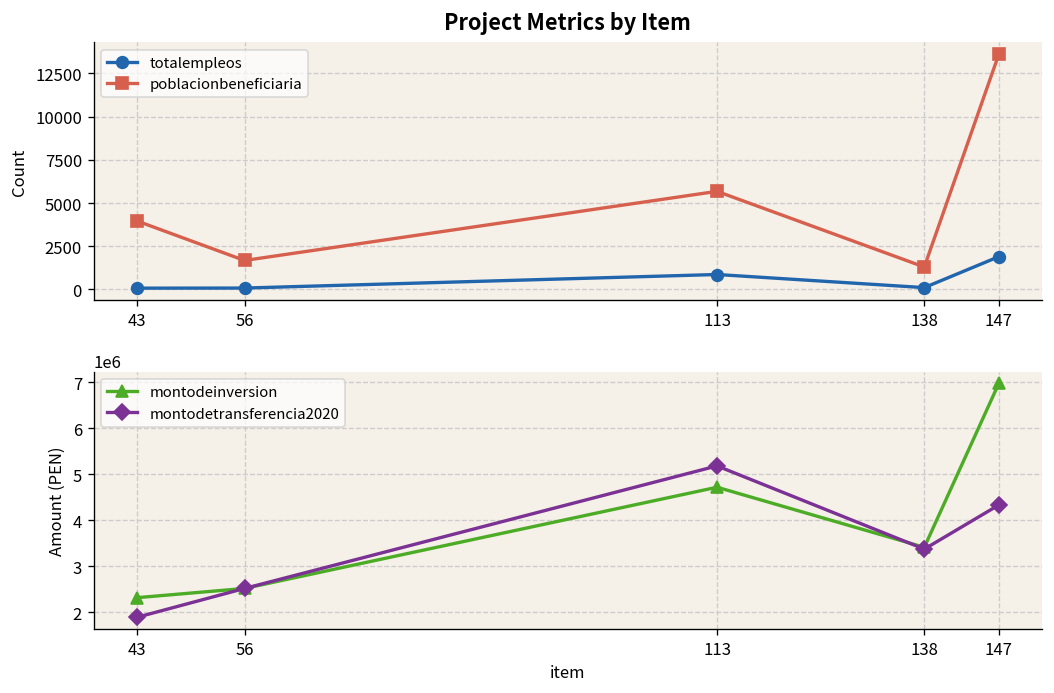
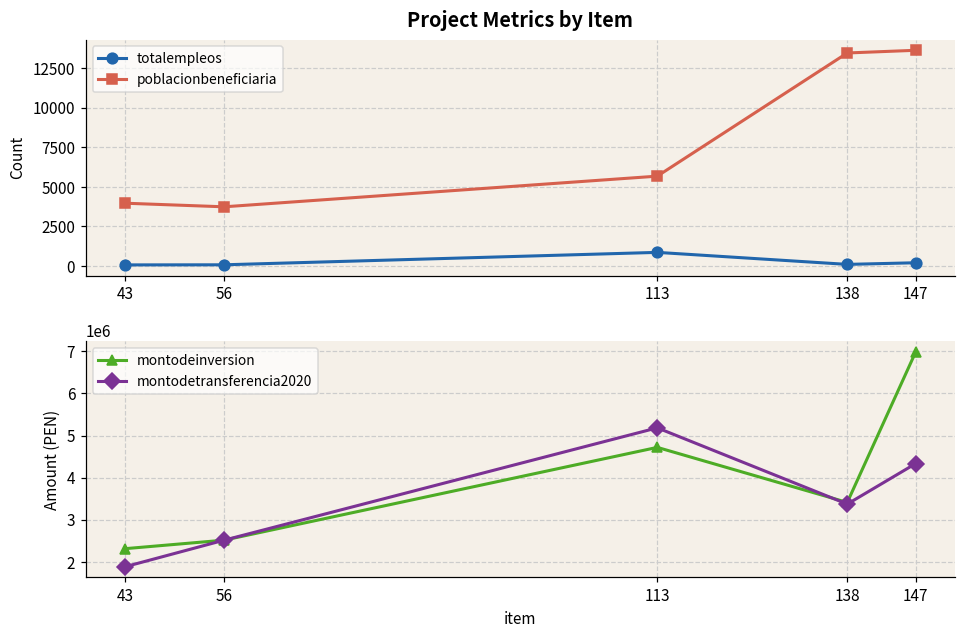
Project Metrics by Item, poblacionbeneficiaria, 56: 1700 -> 3700
Project Metrics by Item, poblacionbeneficiaria, 138: 1300 -> 13500
Project Metrics by Item, totalempleos, 147: 1900 -> 200
